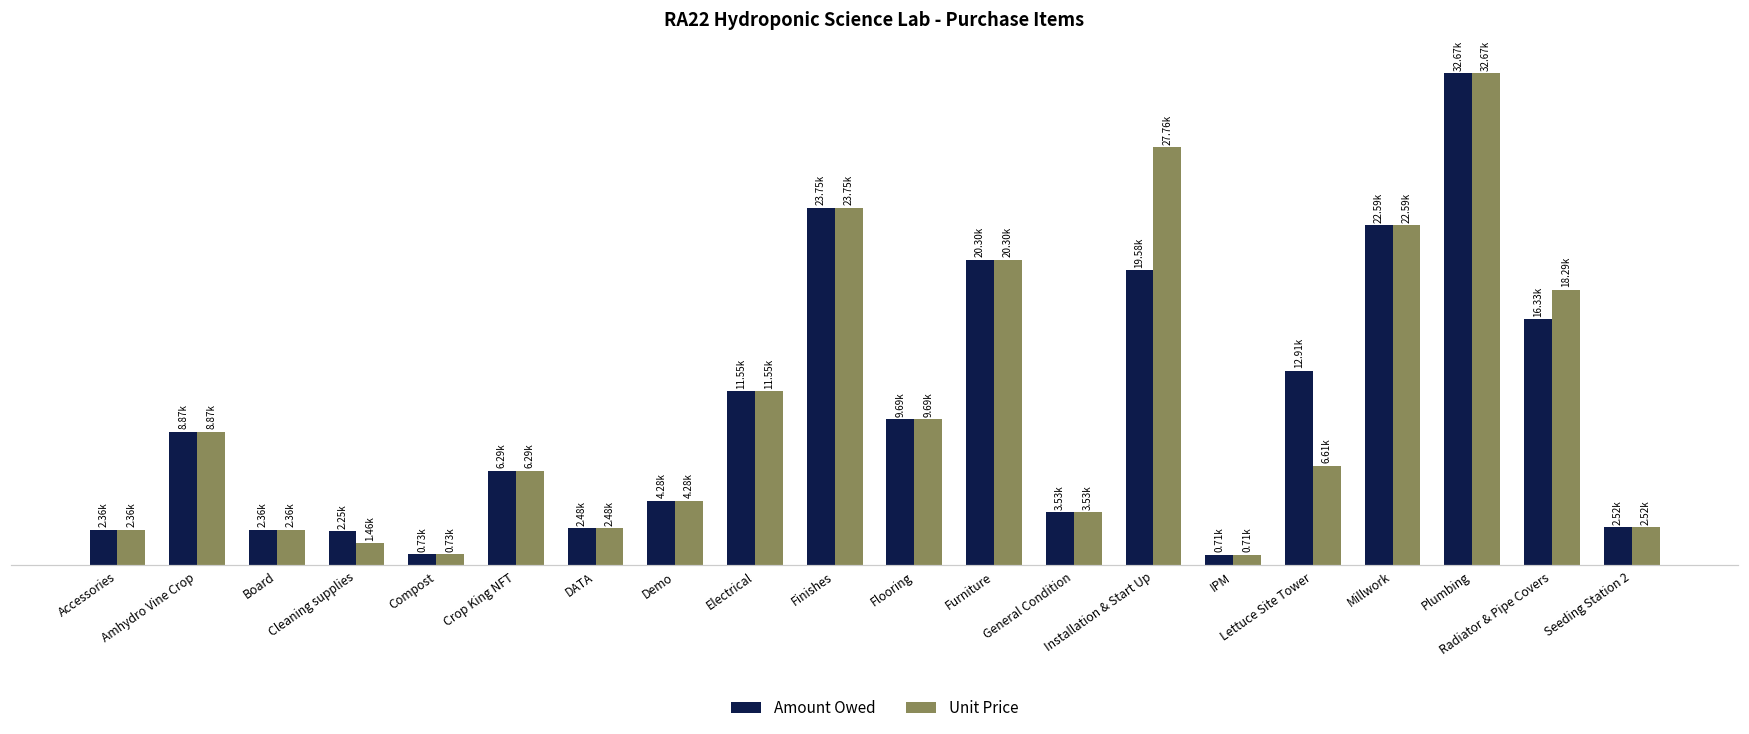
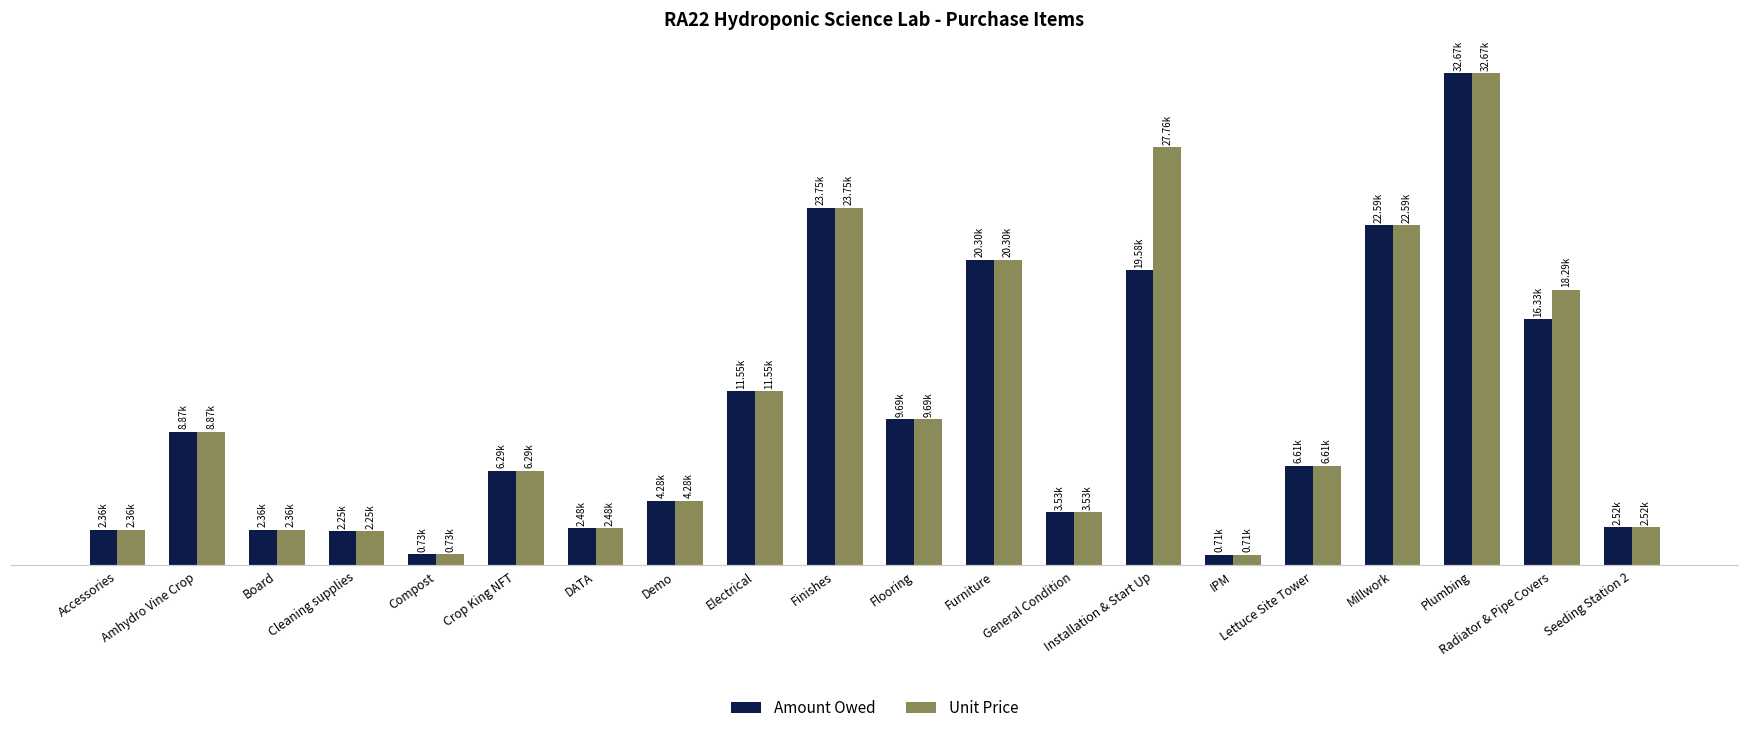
Unit Price, Cleaning supplies: 1.46k -> 2.25k
Amount Owed, Lettuce Site Tower: 12.91k -> 6.61k
